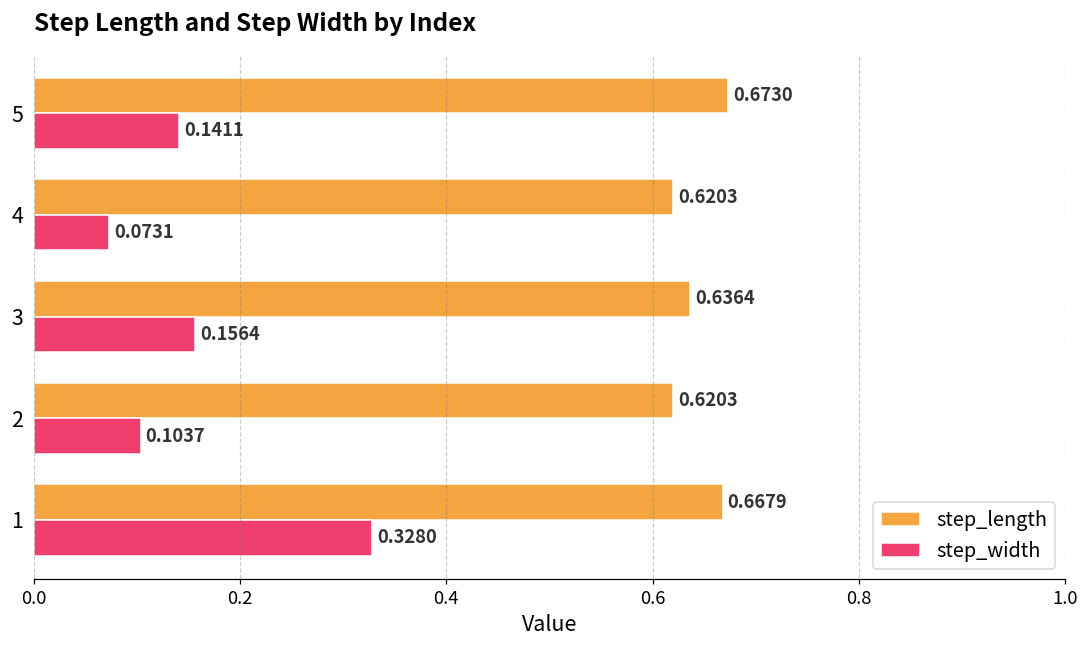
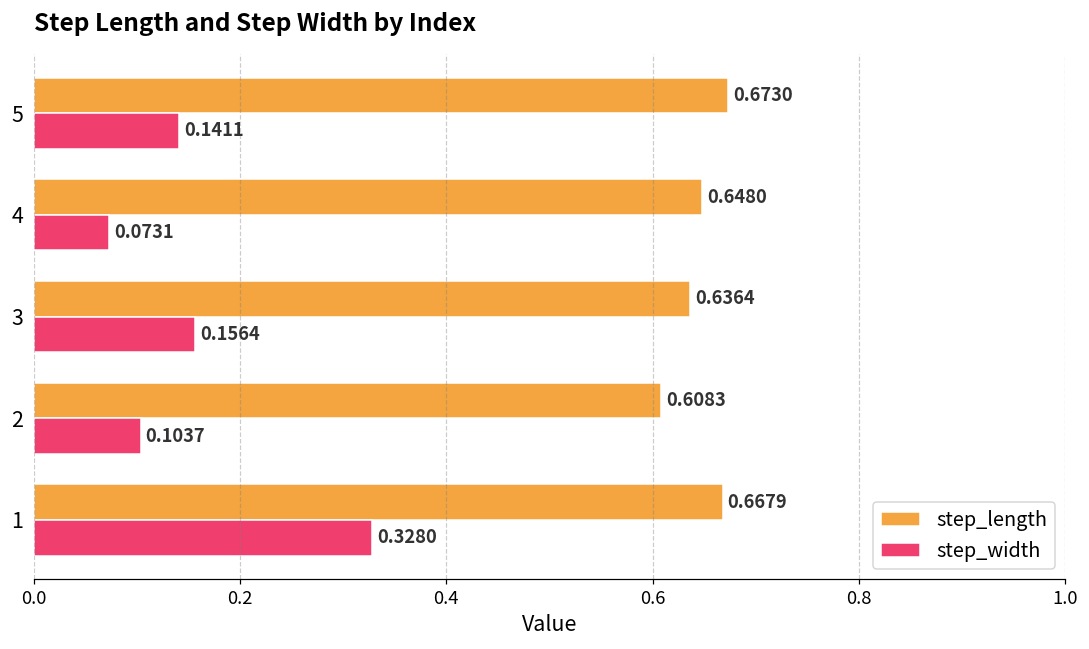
step_length, 4: 0.6203 -> 0.6480
step_length, 2: 0.6203 -> 0.6083
